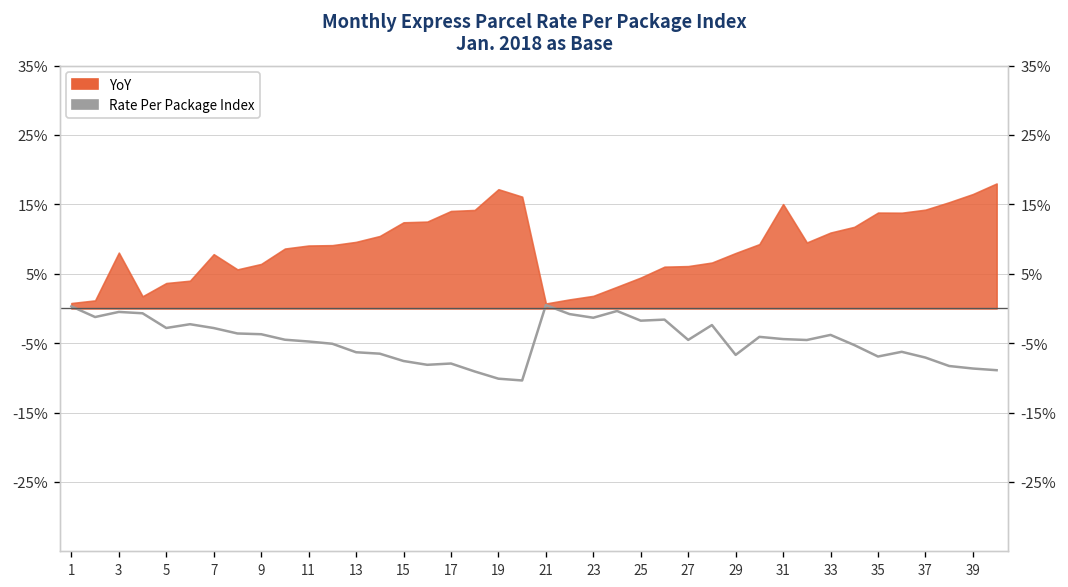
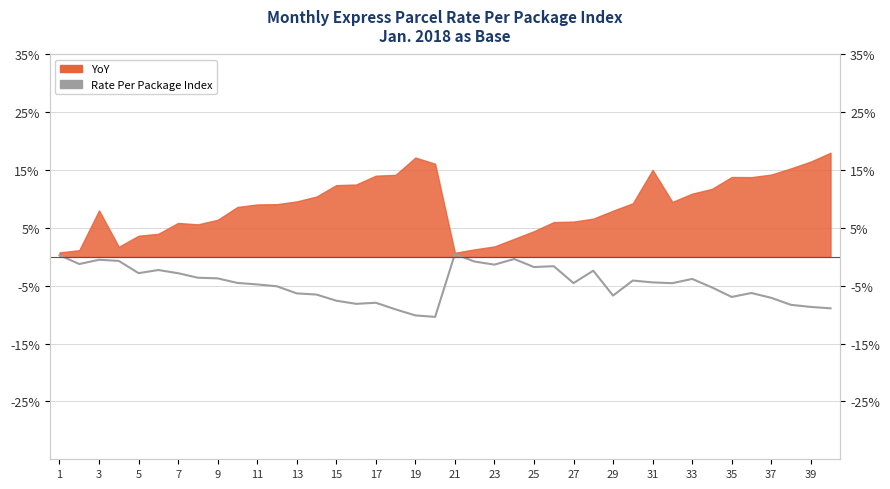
YoY, 7: 8% -> 6%
